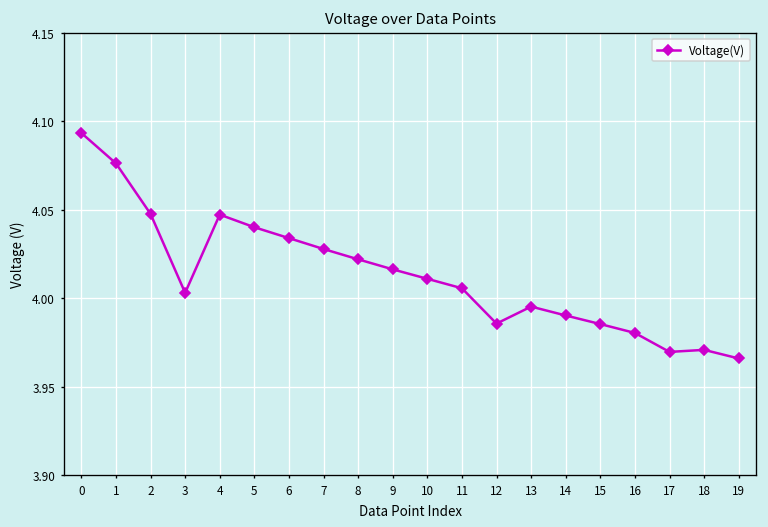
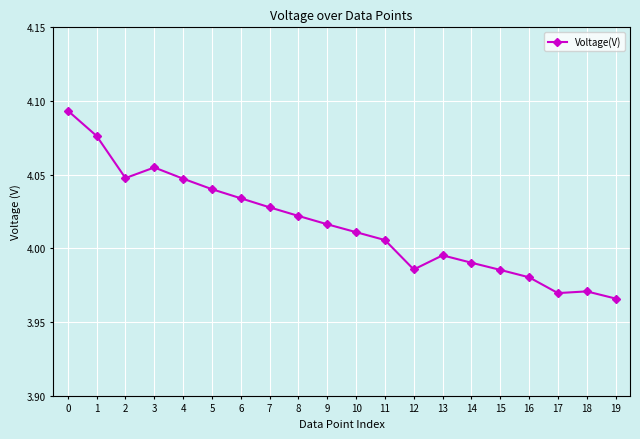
3: 4.003 -> 4.055
